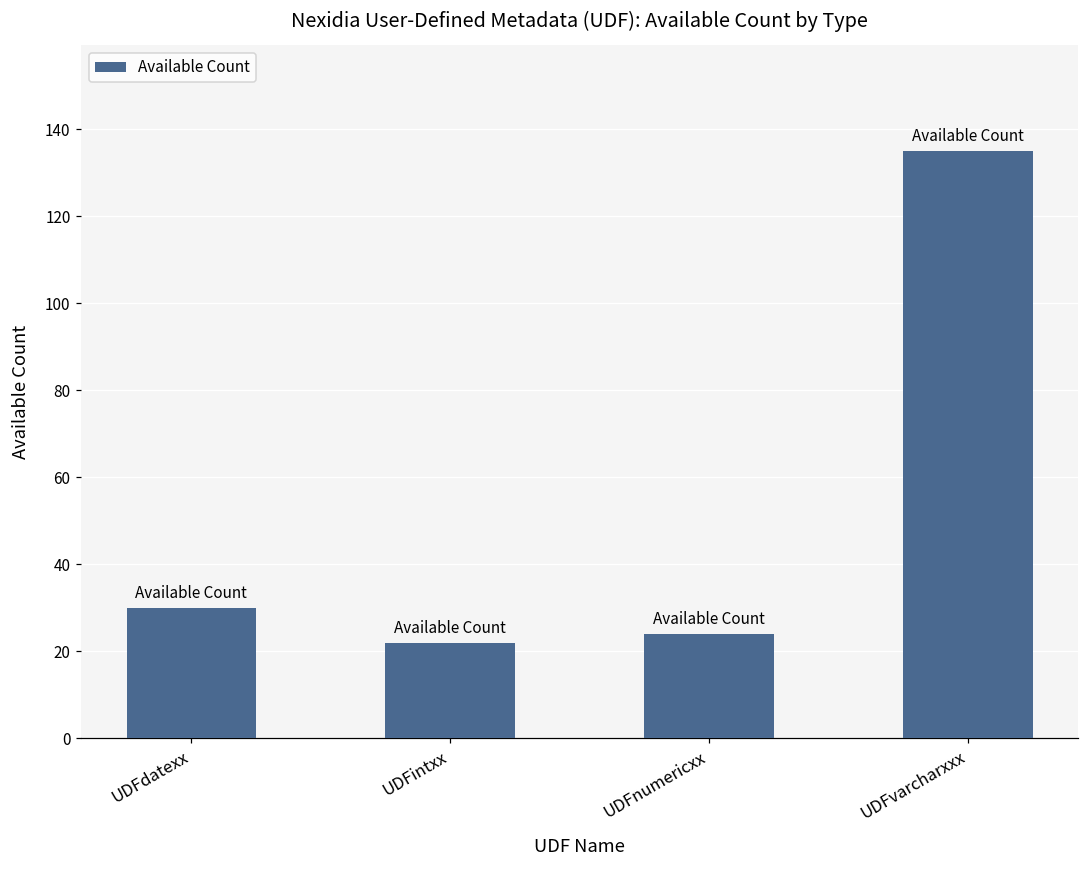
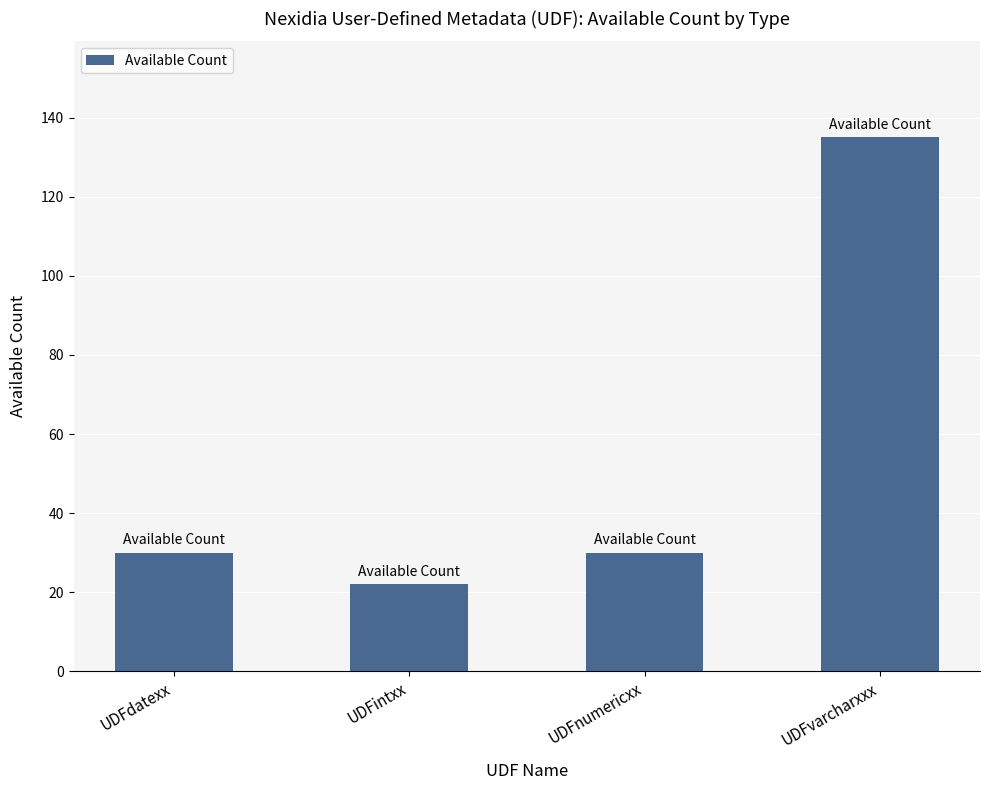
UDFnumericxx: 24 -> 30
